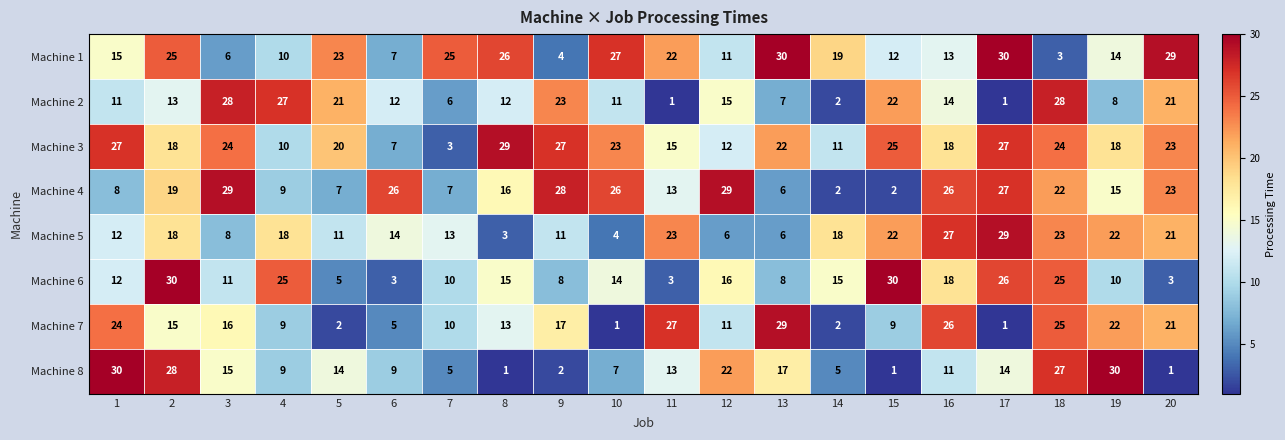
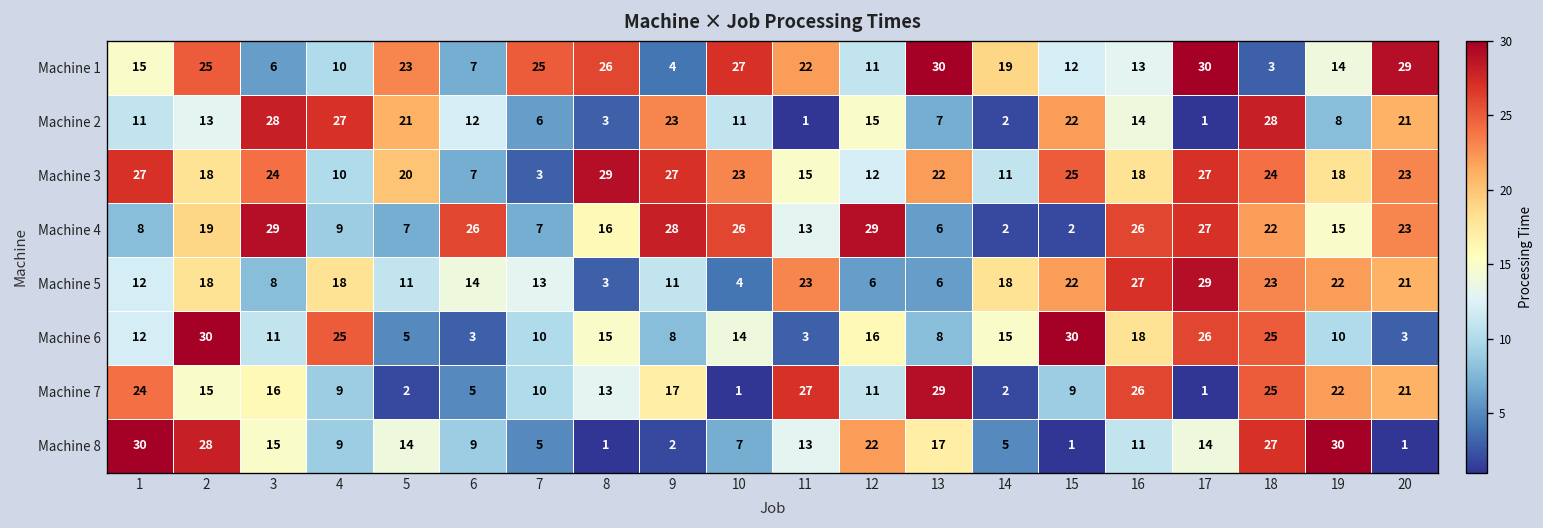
Machine 2, 8: 12 -> 3
